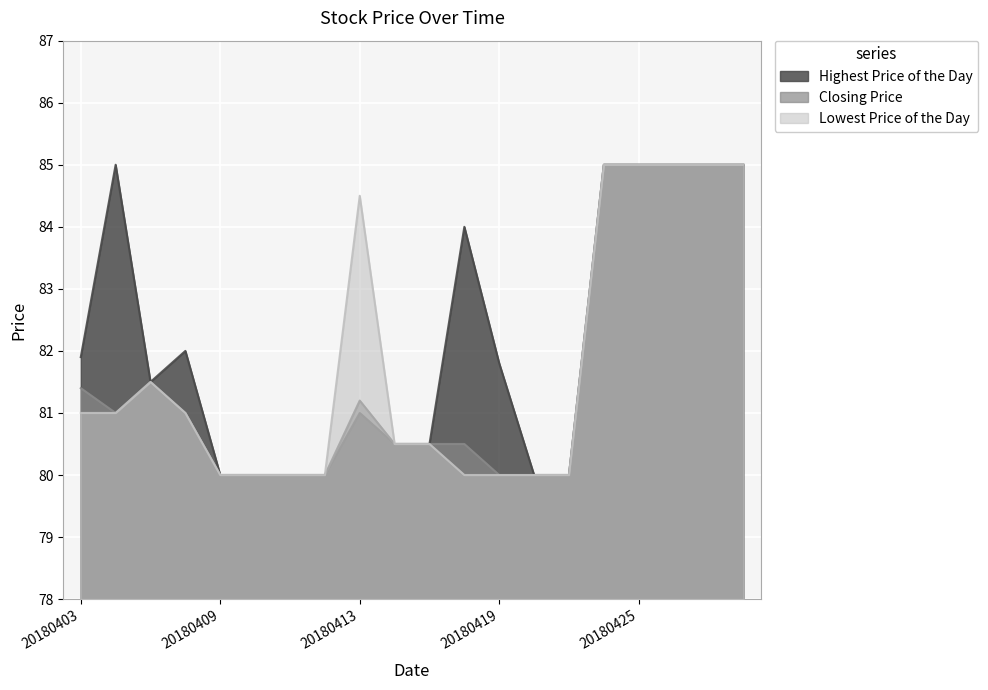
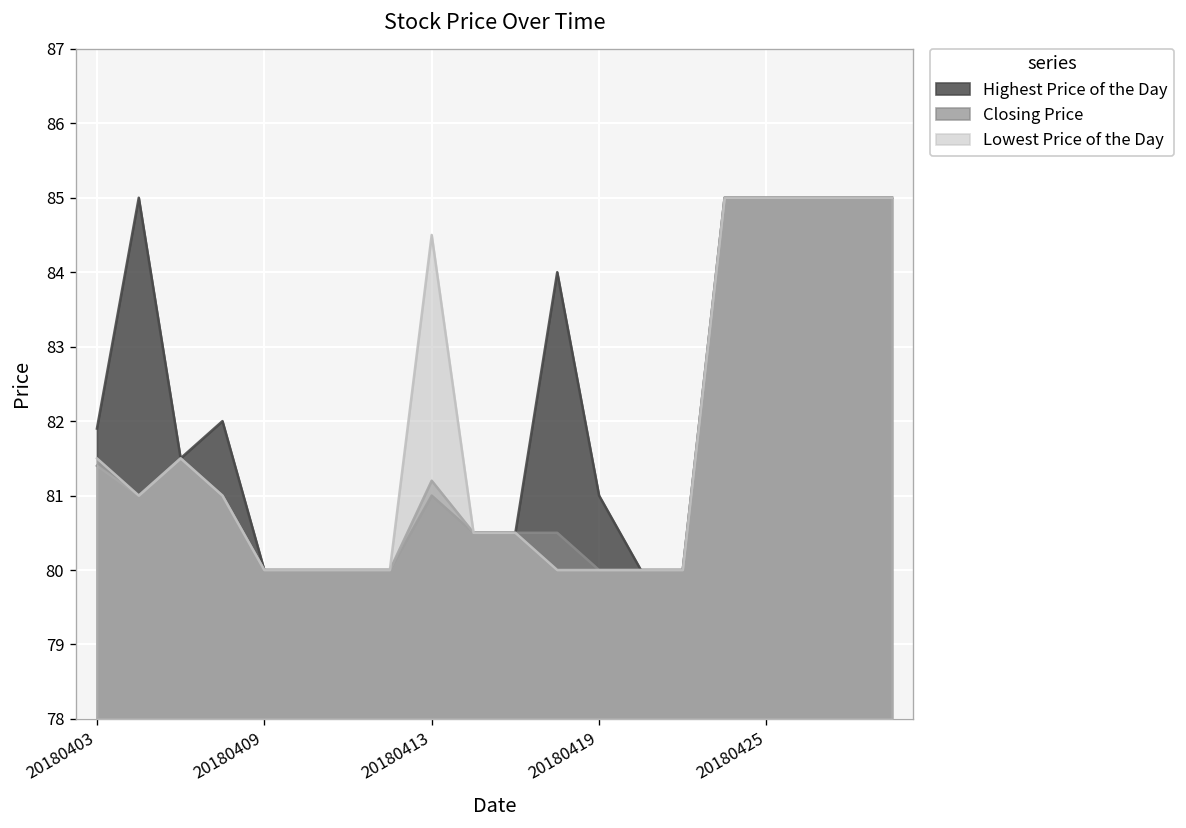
Lowest Price of the Day, 20180403: 81.0 -> 81.5
Highest Price of the Day, 20180419: 81.8 -> 81.0
